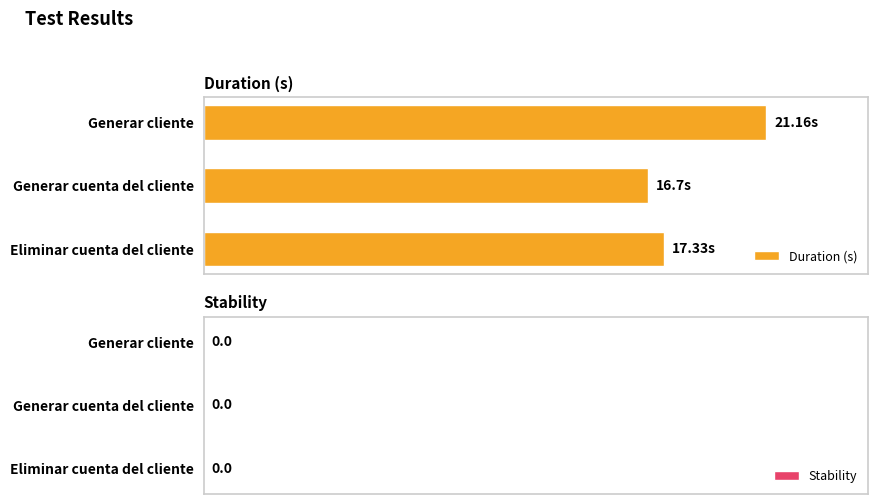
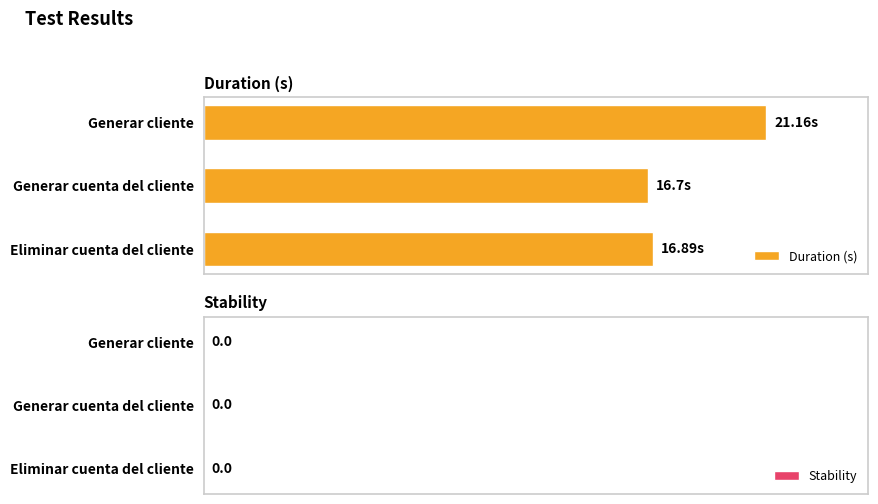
Duration (s), Eliminar cuenta del cliente: 17.33s -> 16.89s
